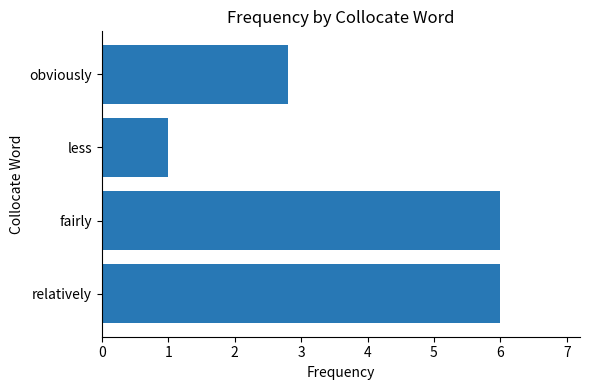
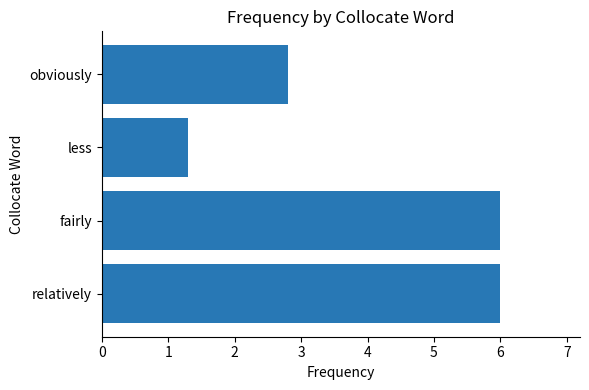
less: 1.0 -> 1.3
